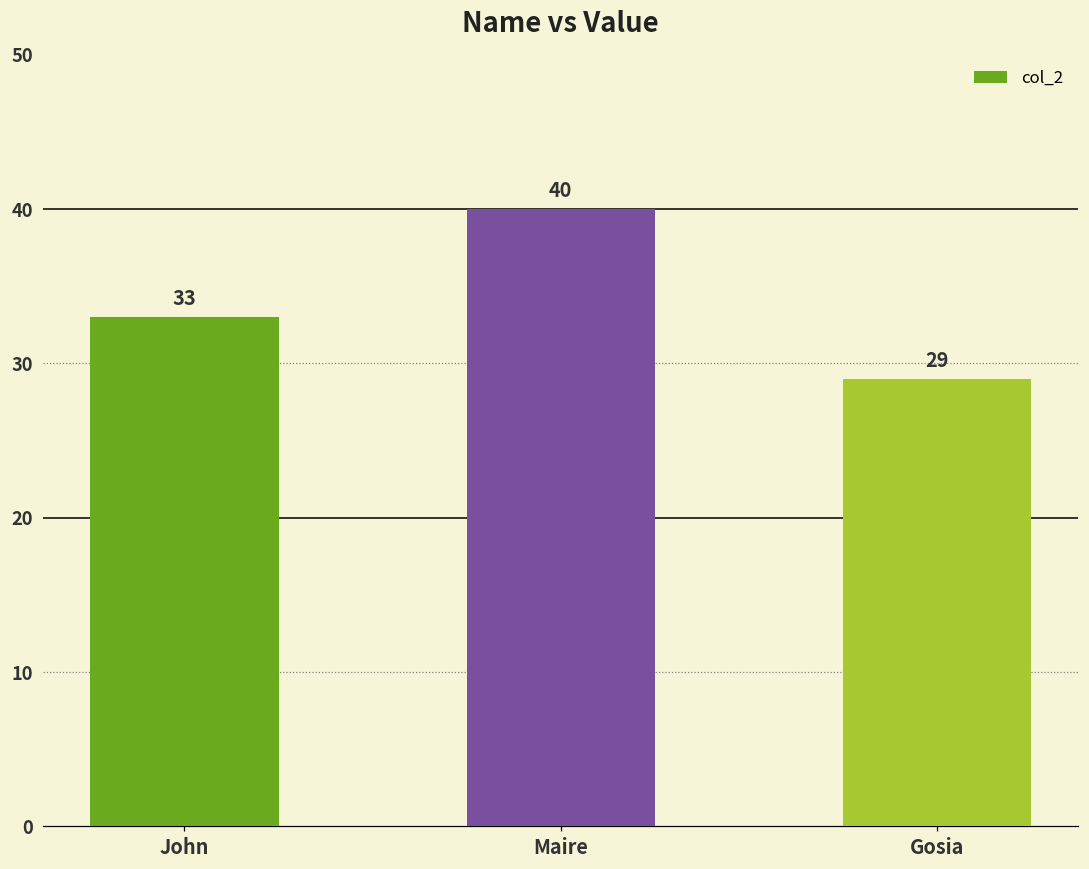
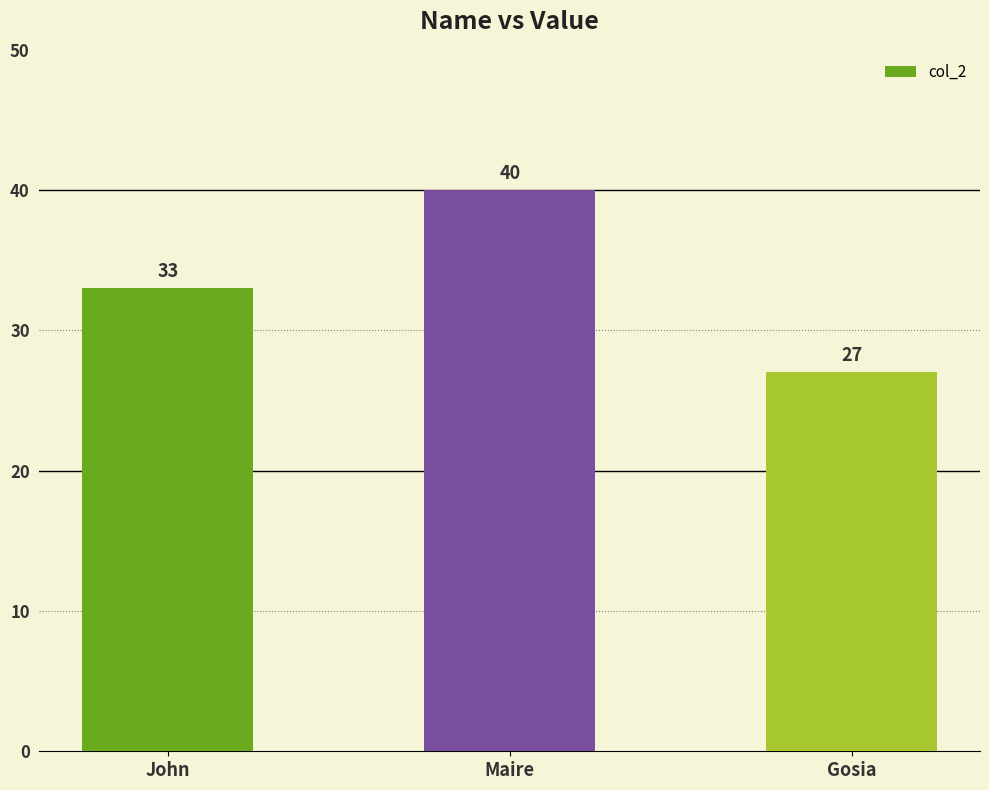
Gosia: 29 -> 27
